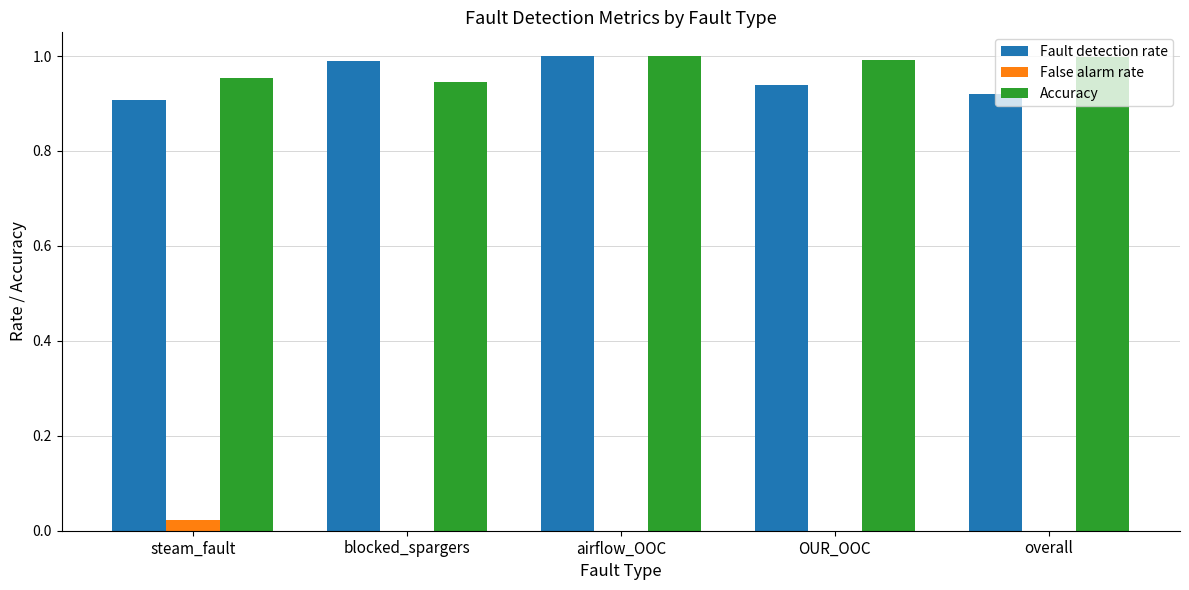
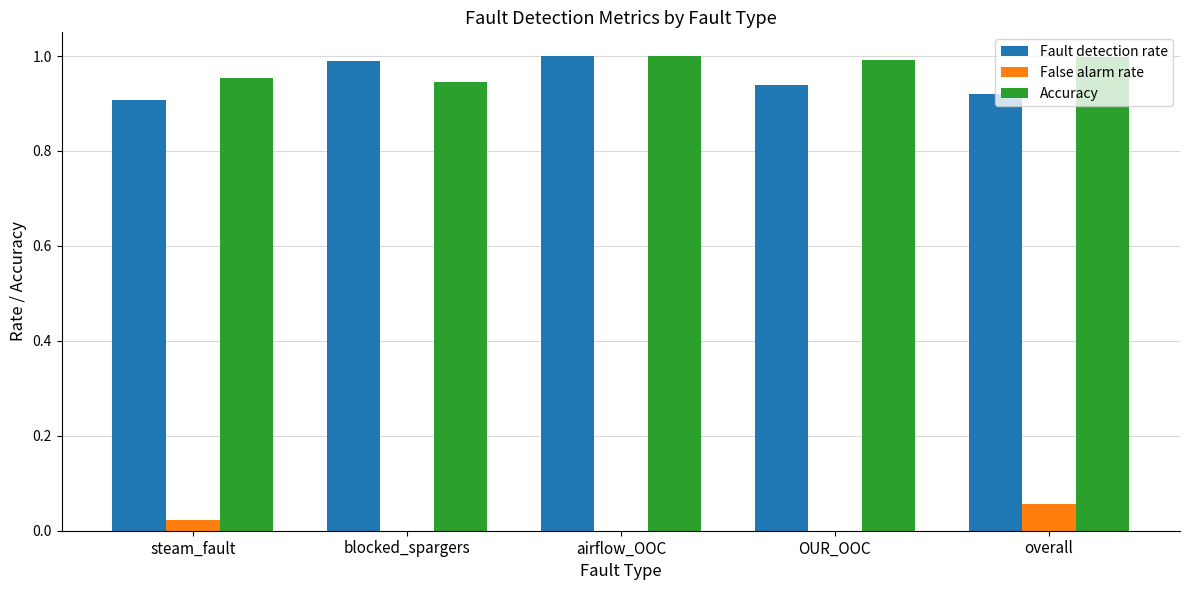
False alarm rate, overall: 0.00 -> 0.06
